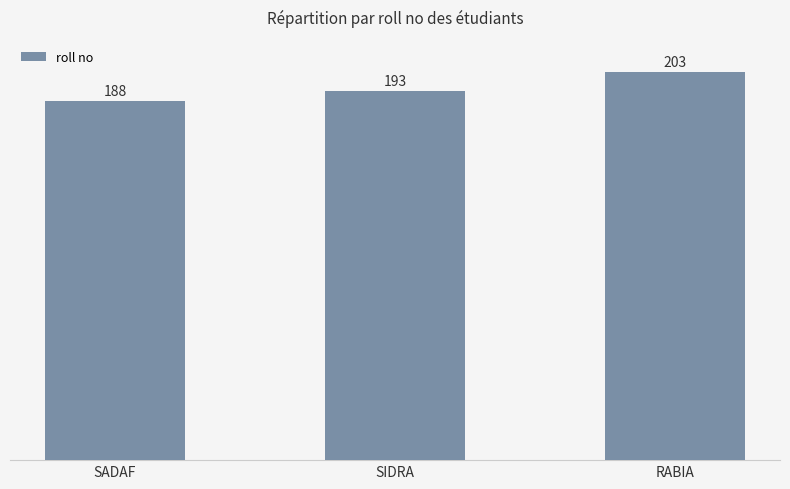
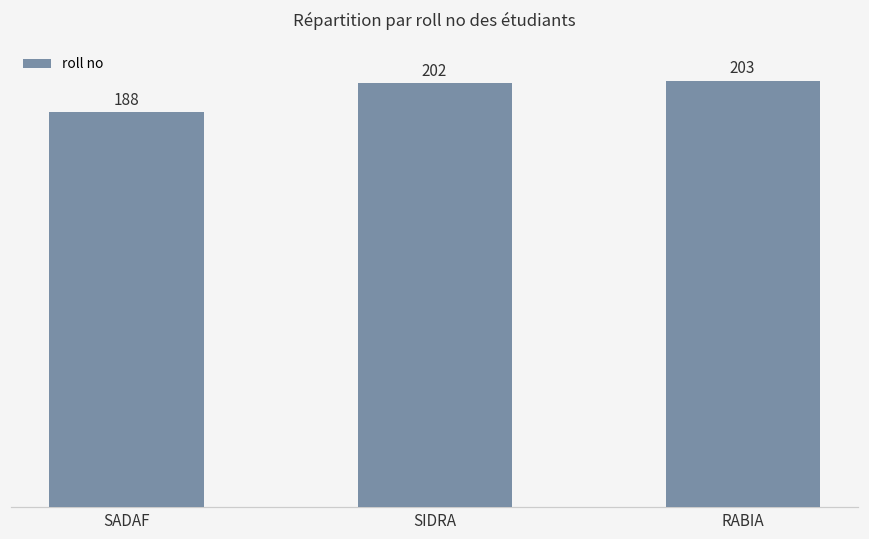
SIDRA: 193 -> 202
